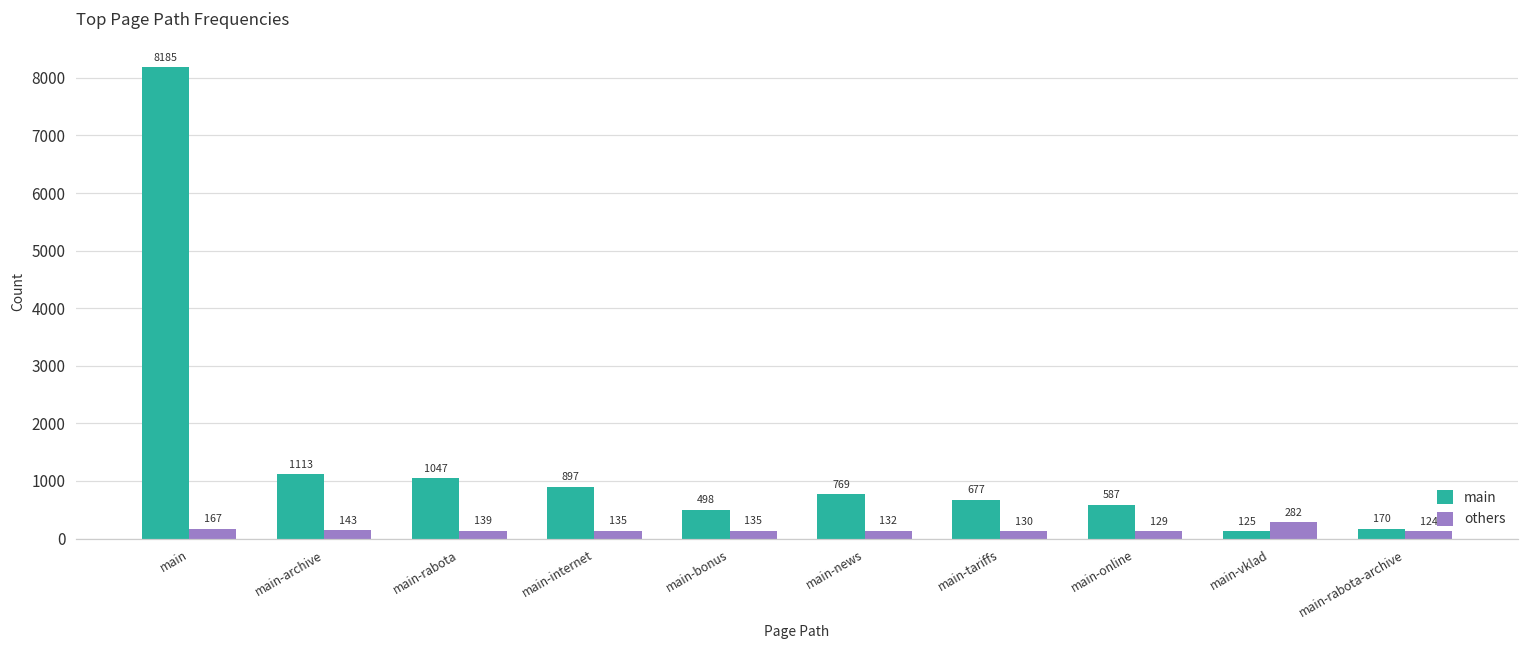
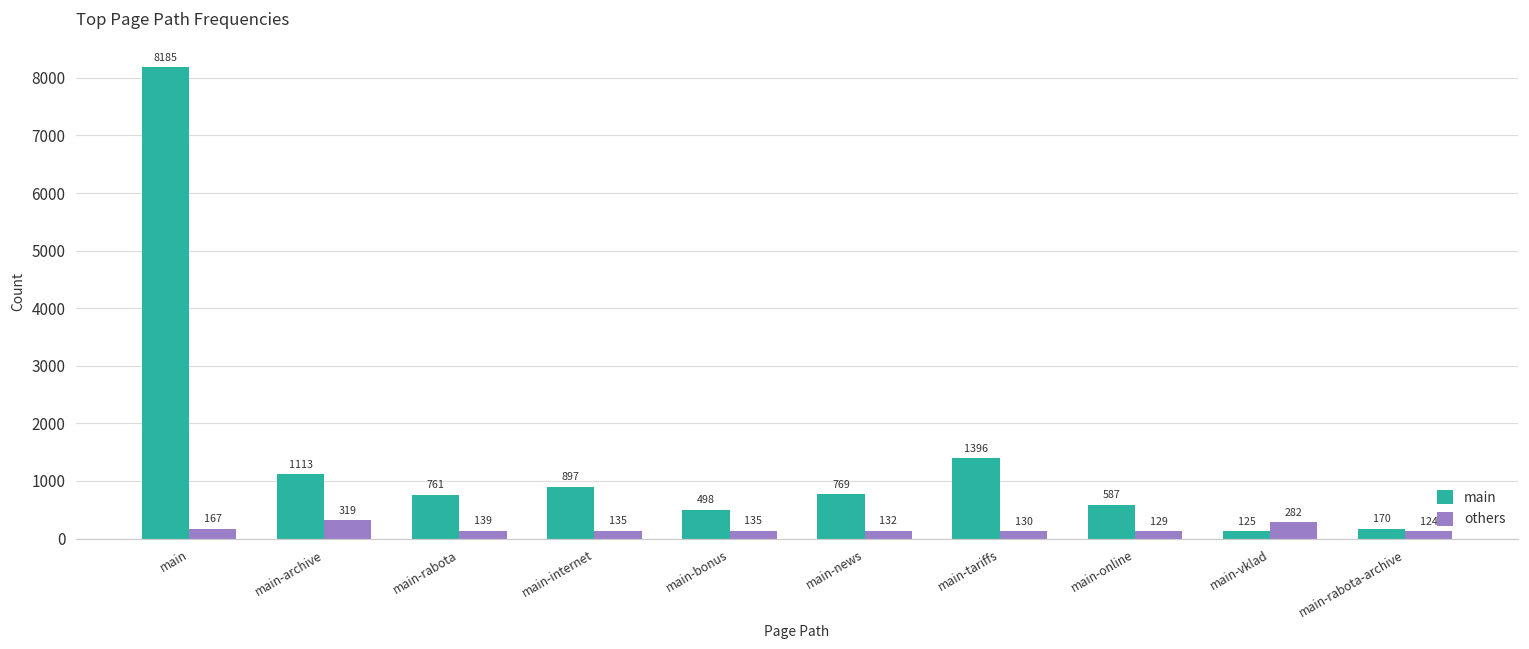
others, main-archive: 143 -> 319
main, main-rabota: 1047 -> 761
main, main-tariffs: 677 -> 1396
